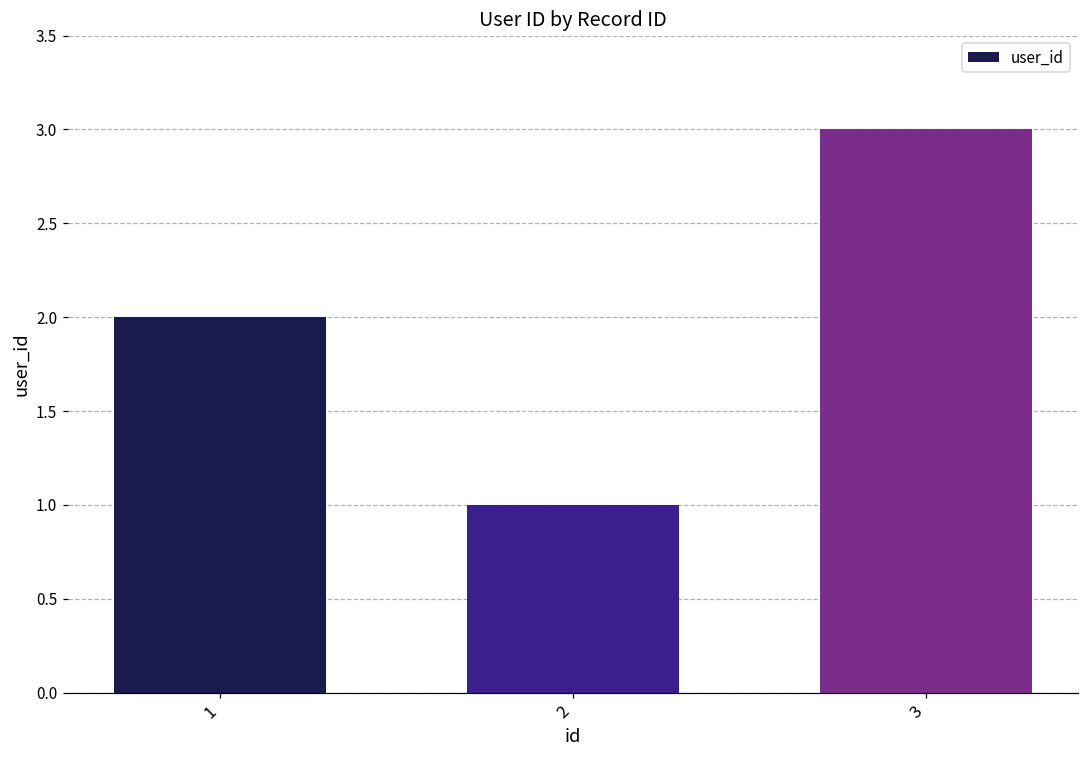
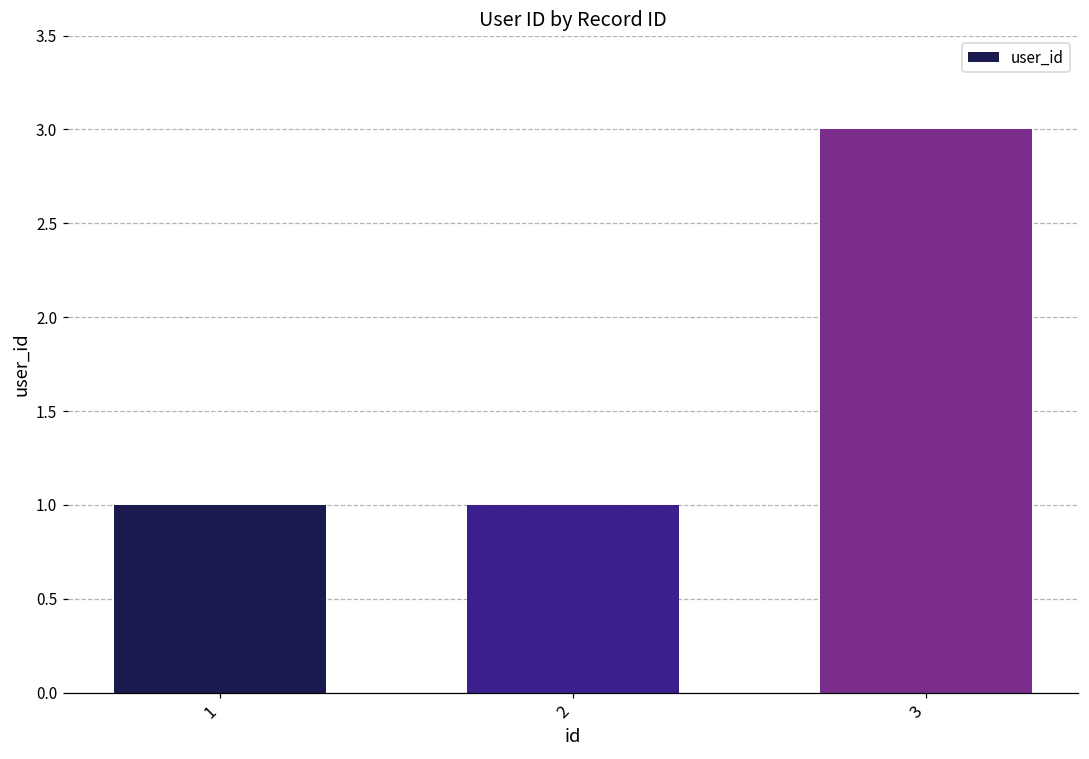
1: 2 -> 1
